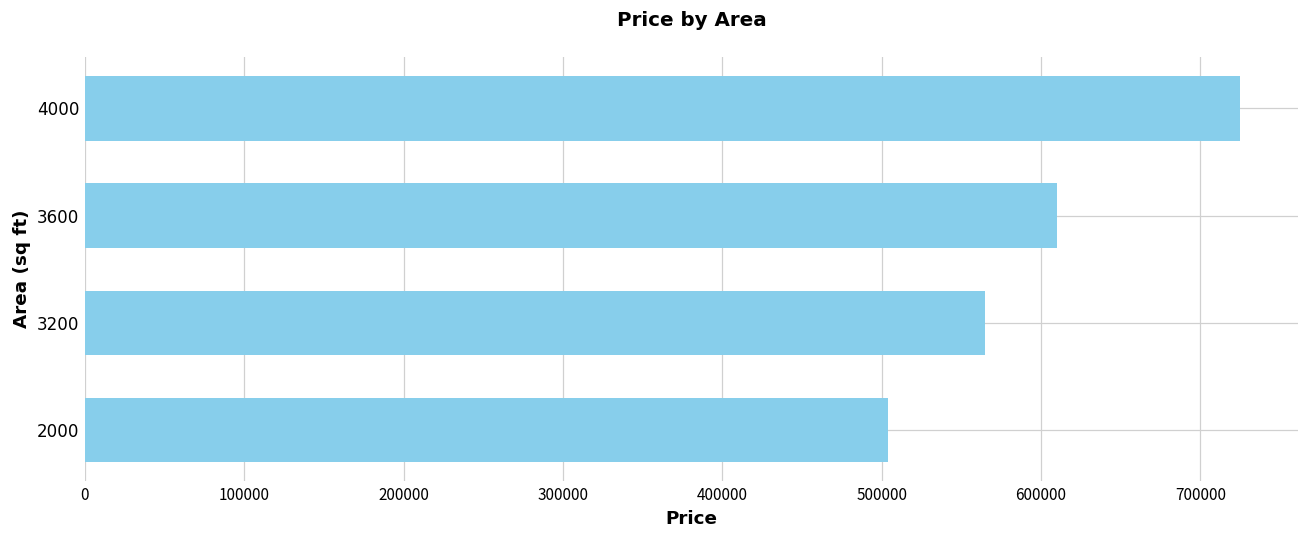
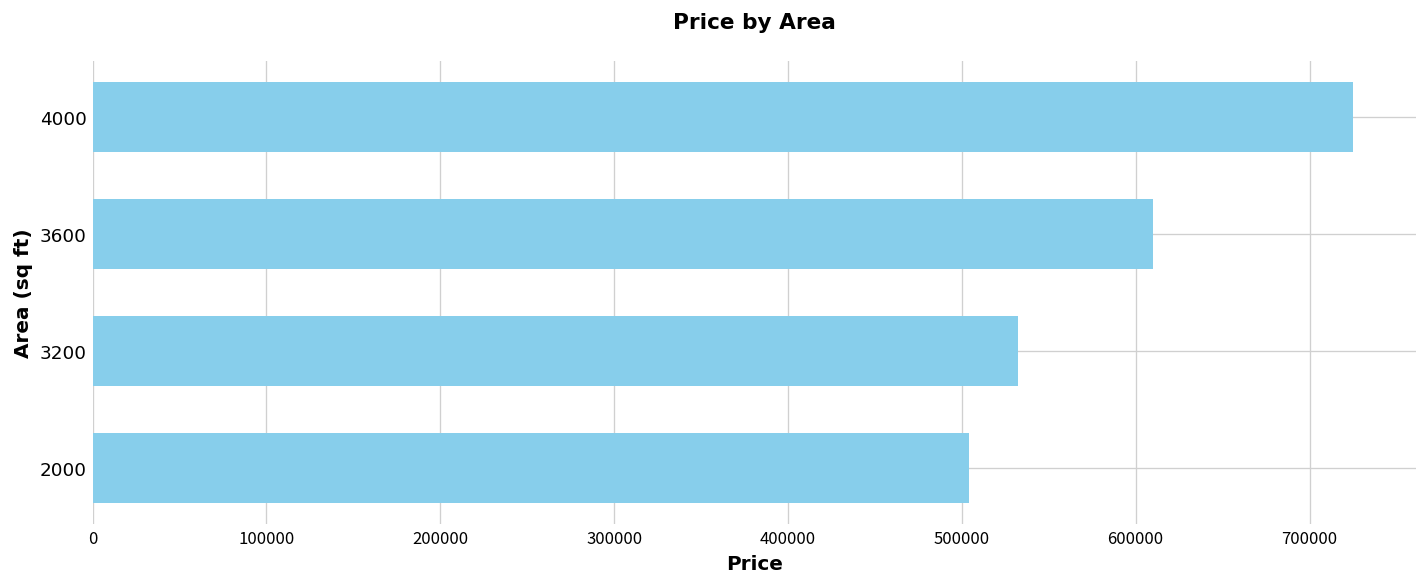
3200: 565000 -> 532000
